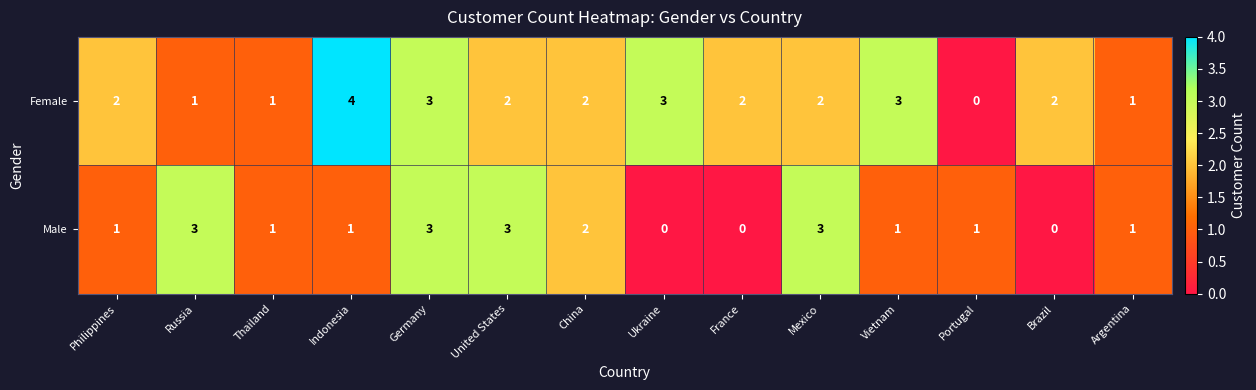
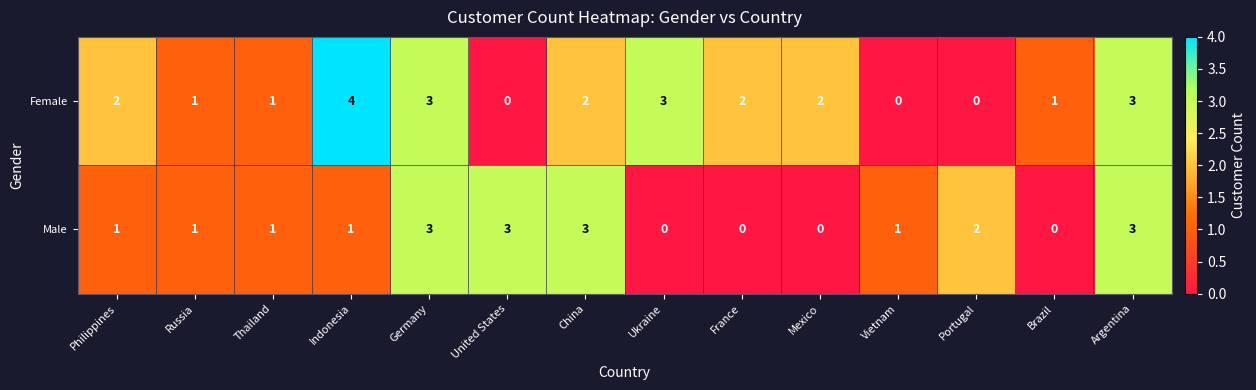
Female, United States: 2 -> 0
Female, Vietnam: 3 -> 0
Female, Brazil: 2 -> 1
Female, Argentina: 1 -> 3
Male, Russia: 3 -> 1
Male, China: 2 -> 3
Male, Mexico: 3 -> 0
Male, Portugal: 1 -> 2
Male, Argentina: 1 -> 3
